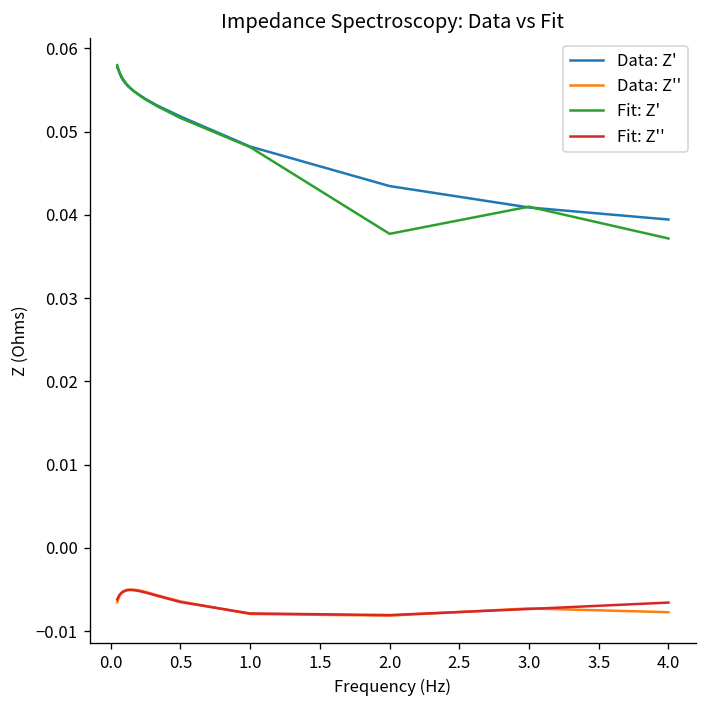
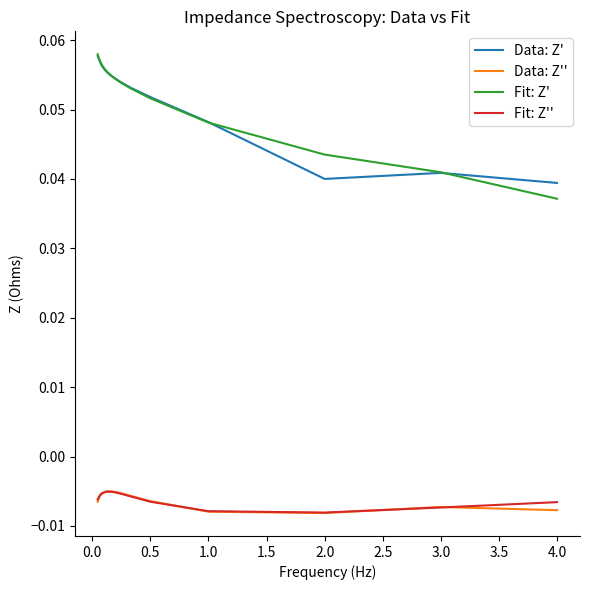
Data: Z', 2.0: 0.043 -> 0.040
Fit: Z', 2.0: 0.038 -> 0.044
